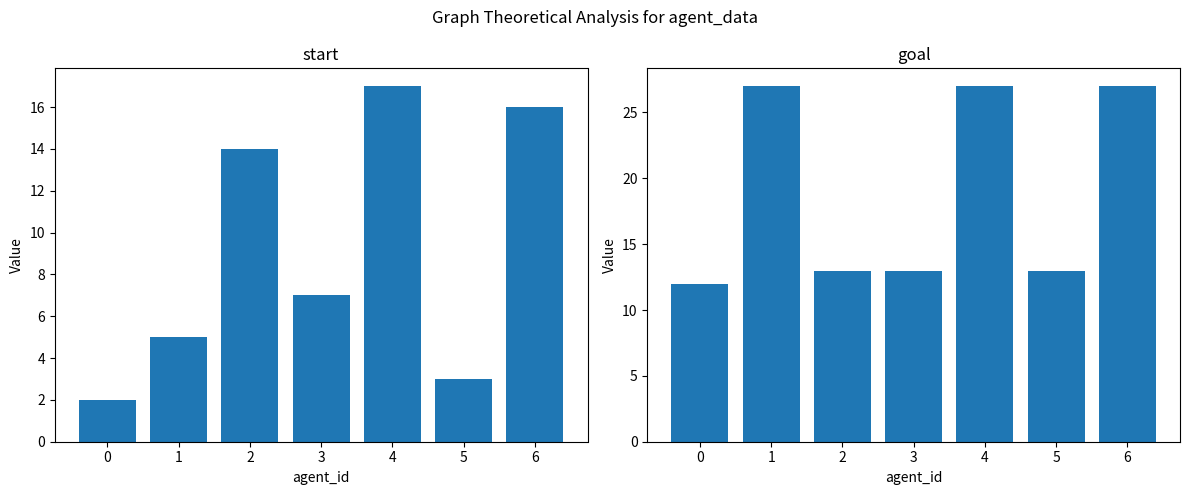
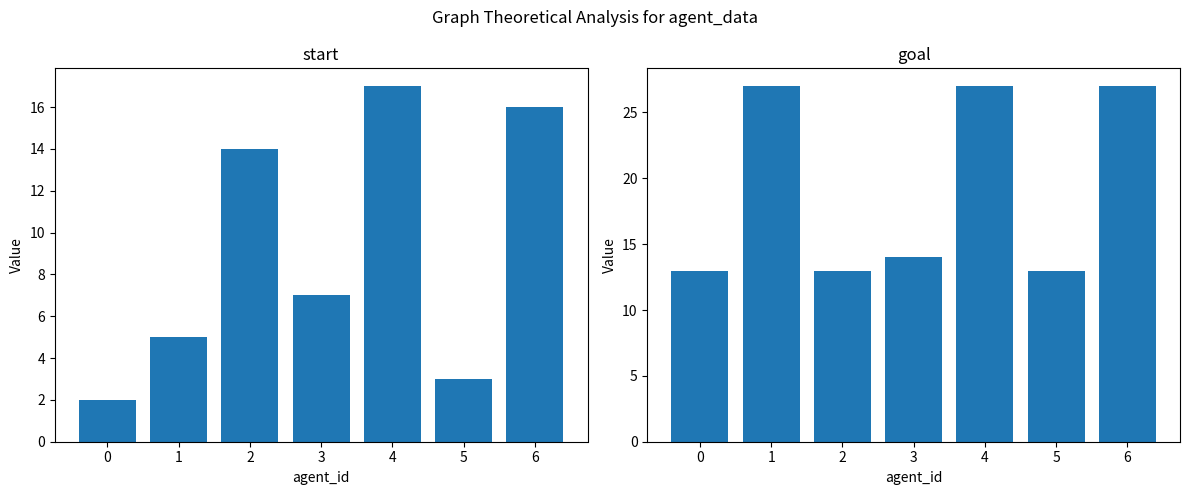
goal, 0: 12 -> 13
goal, 3: 13 -> 14
